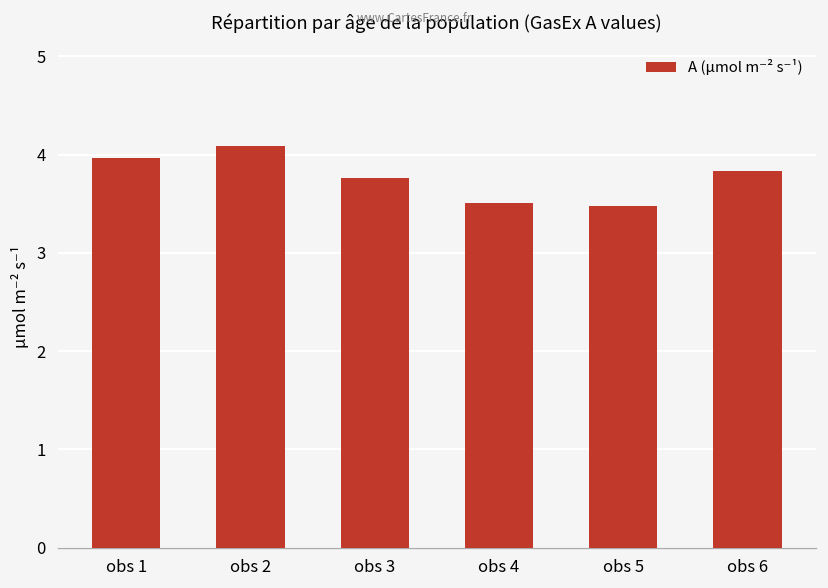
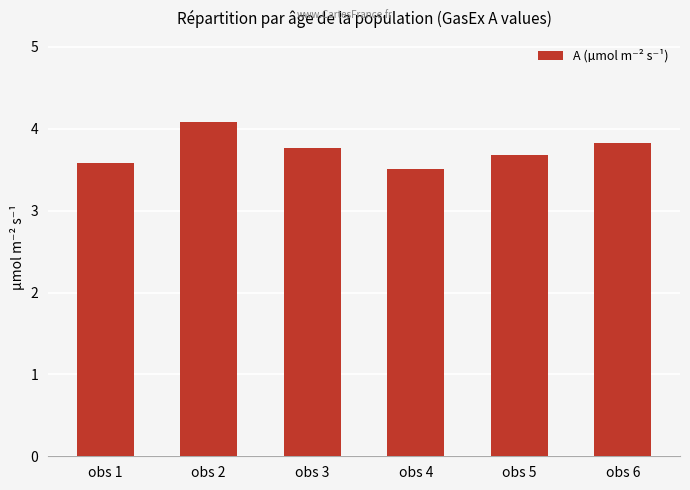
obs 1: 4.0 -> 3.6
obs 5: 3.5 -> 3.7
